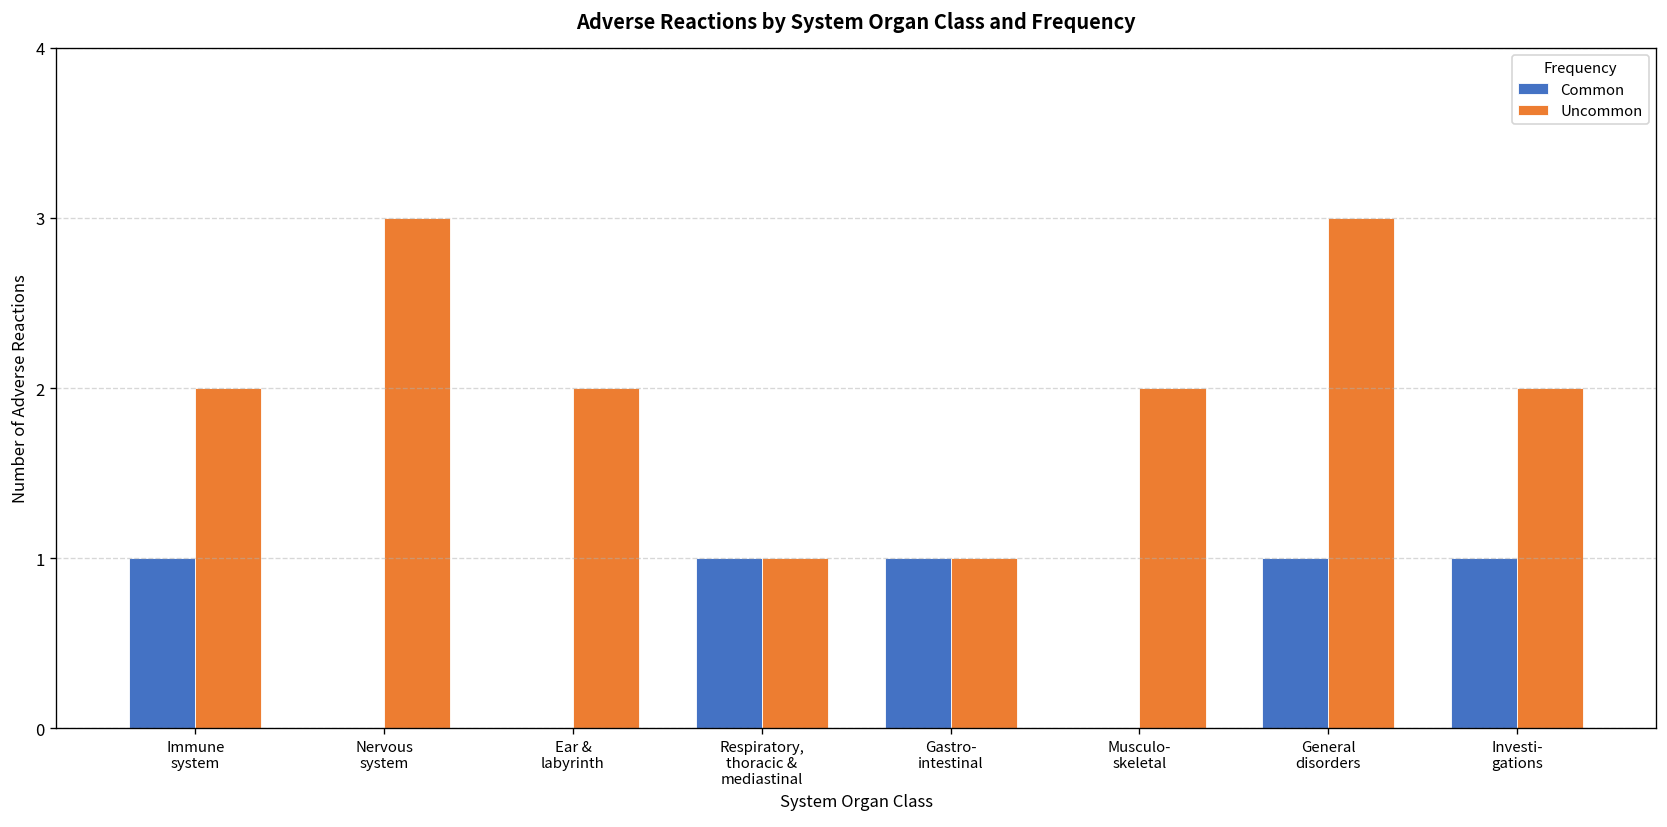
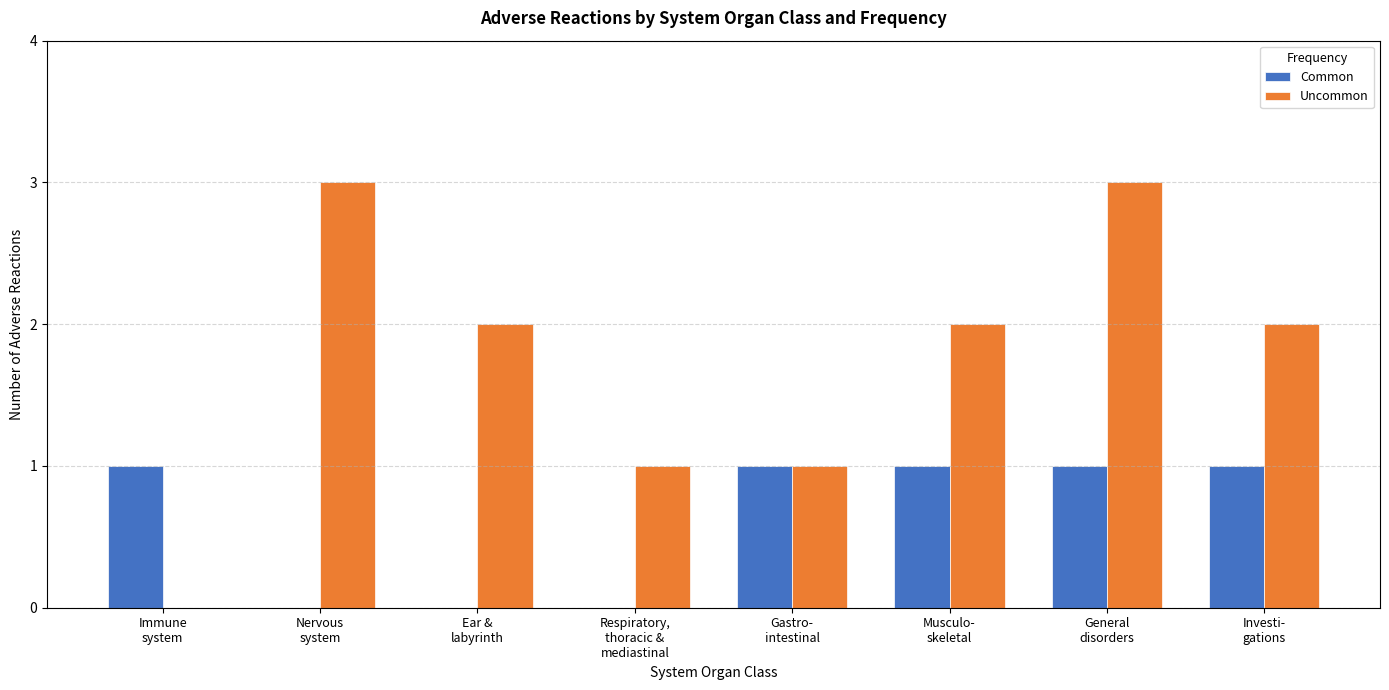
Uncommon, Immune system: 2 -> 0
Common, Respiratory, thoracic & mediastinal: 1 -> 0
Common, Musculo- skeletal: 0 -> 1
